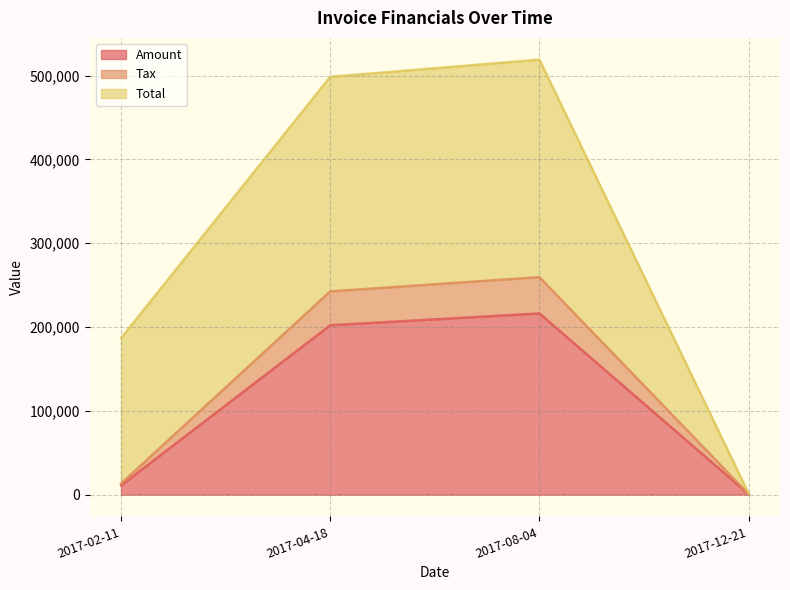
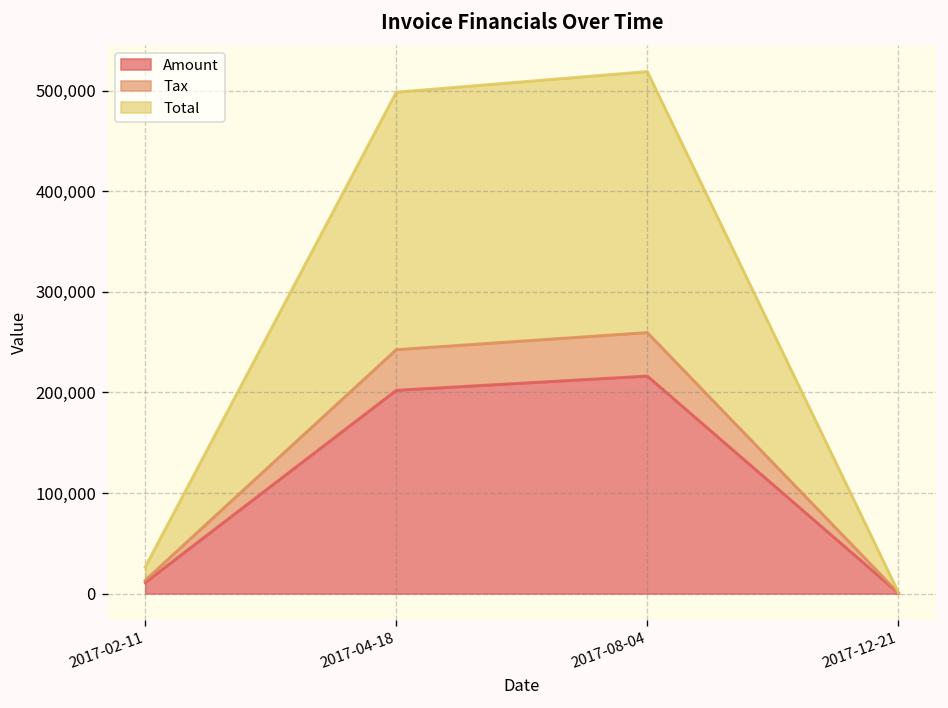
Total, 2017-02-11: 170,000 -> 10,000
